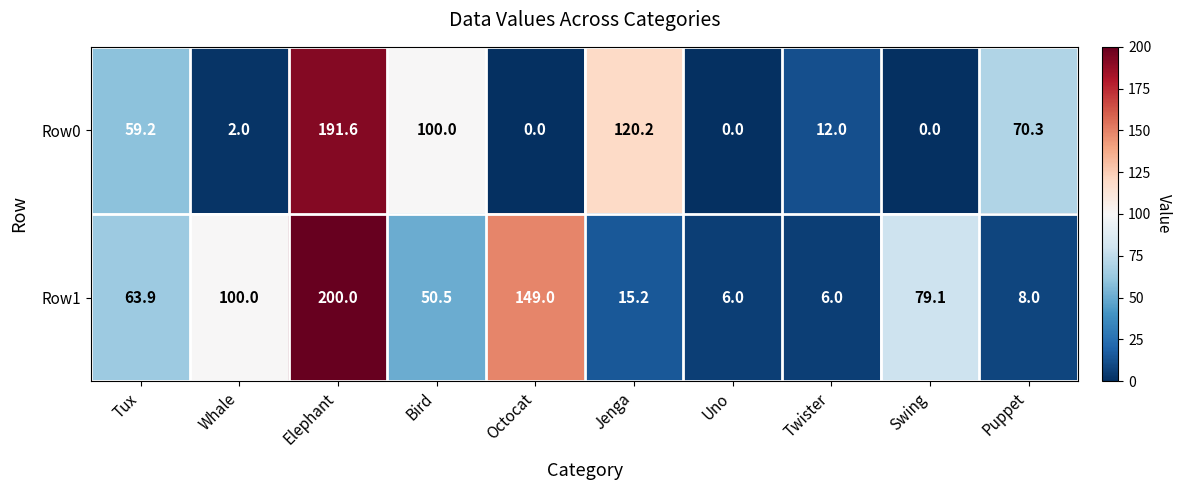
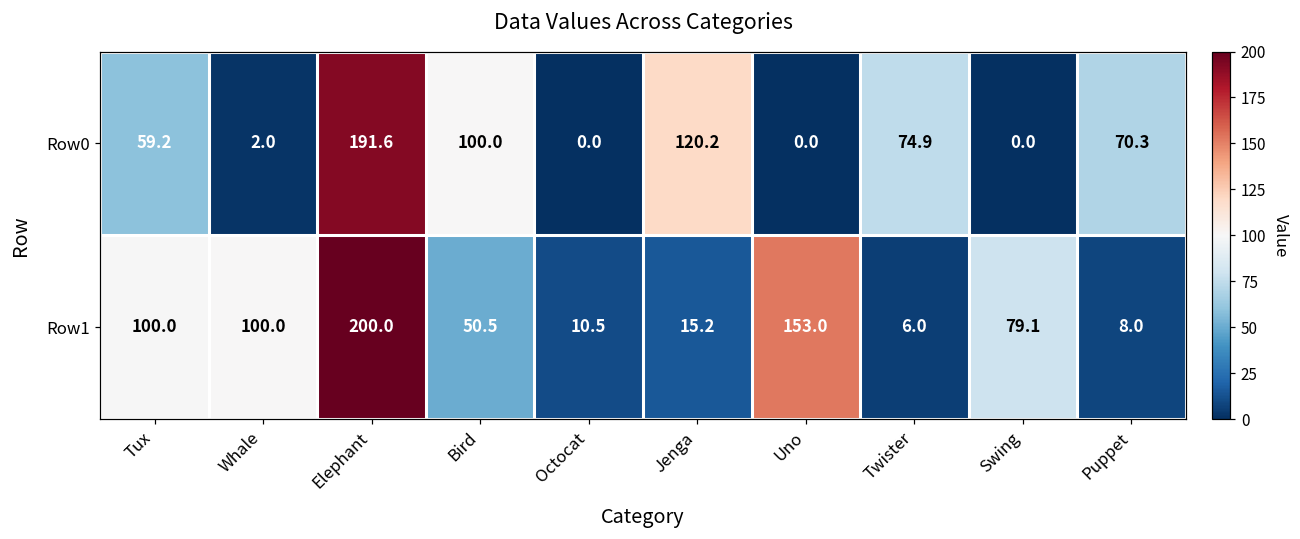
Row0, Twister: 12.0 -> 74.9
Row1, Tux: 63.9 -> 100.0
Row1, Octocat: 149.0 -> 10.5
Row1, Uno: 6.0 -> 153.0
